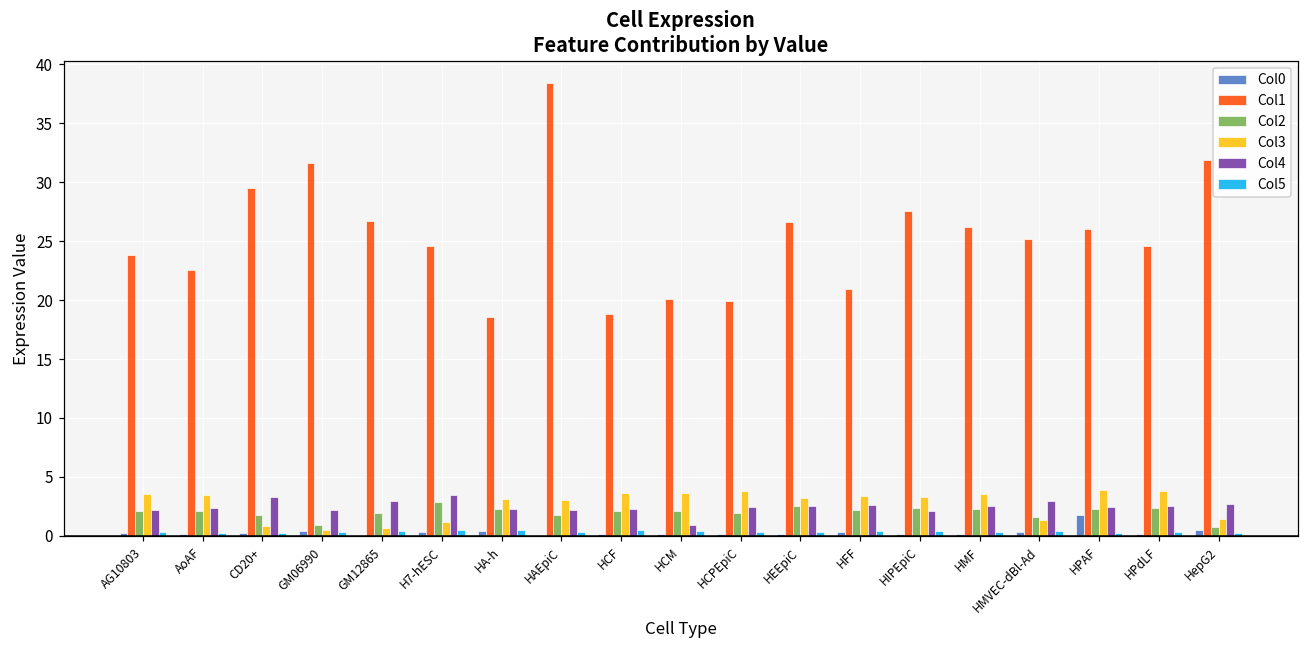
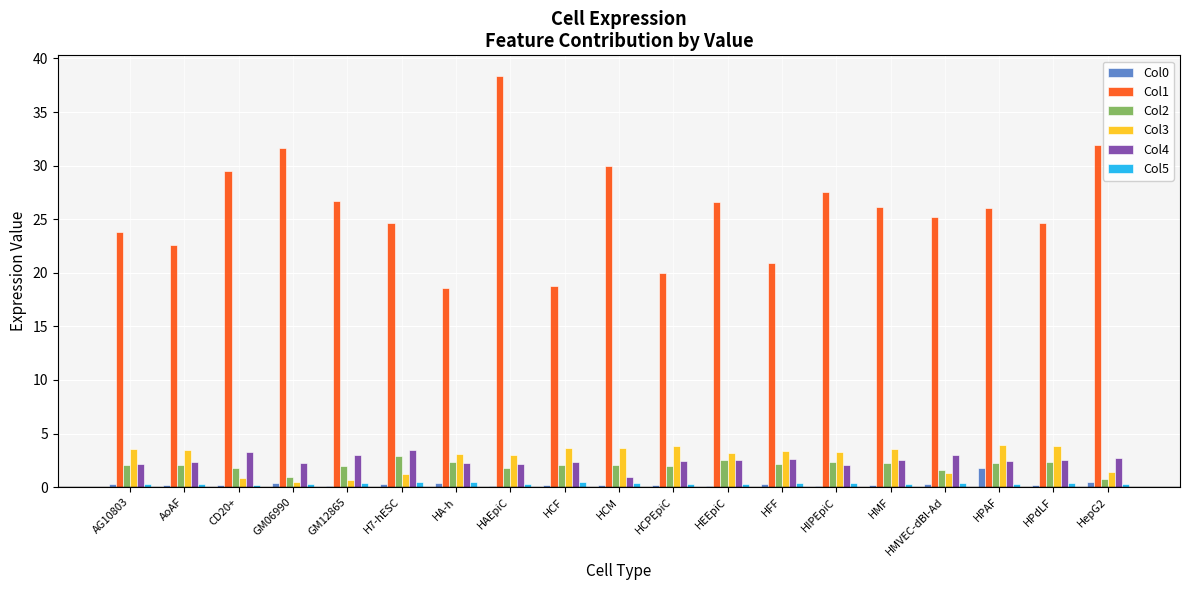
Col1, HCM: 20.1 -> 30.0
